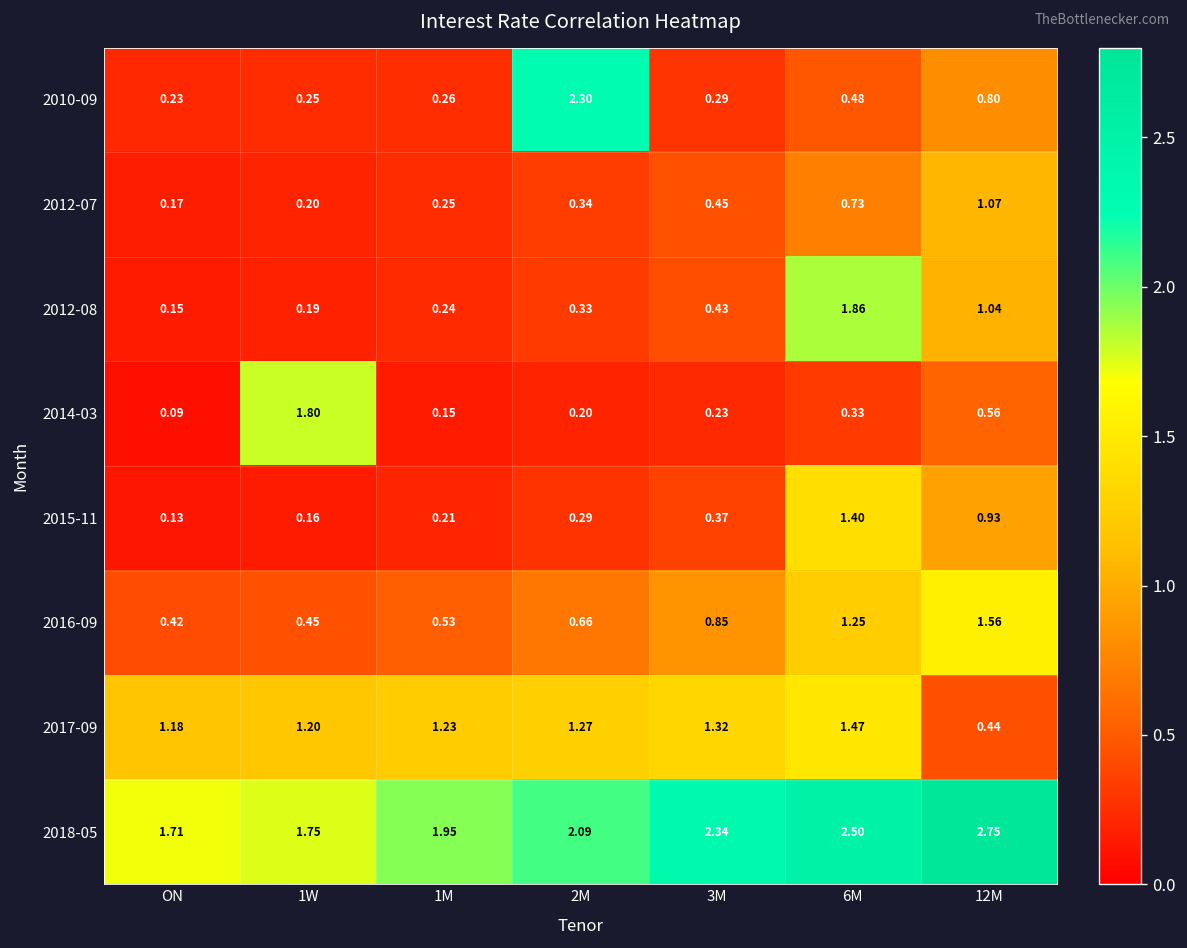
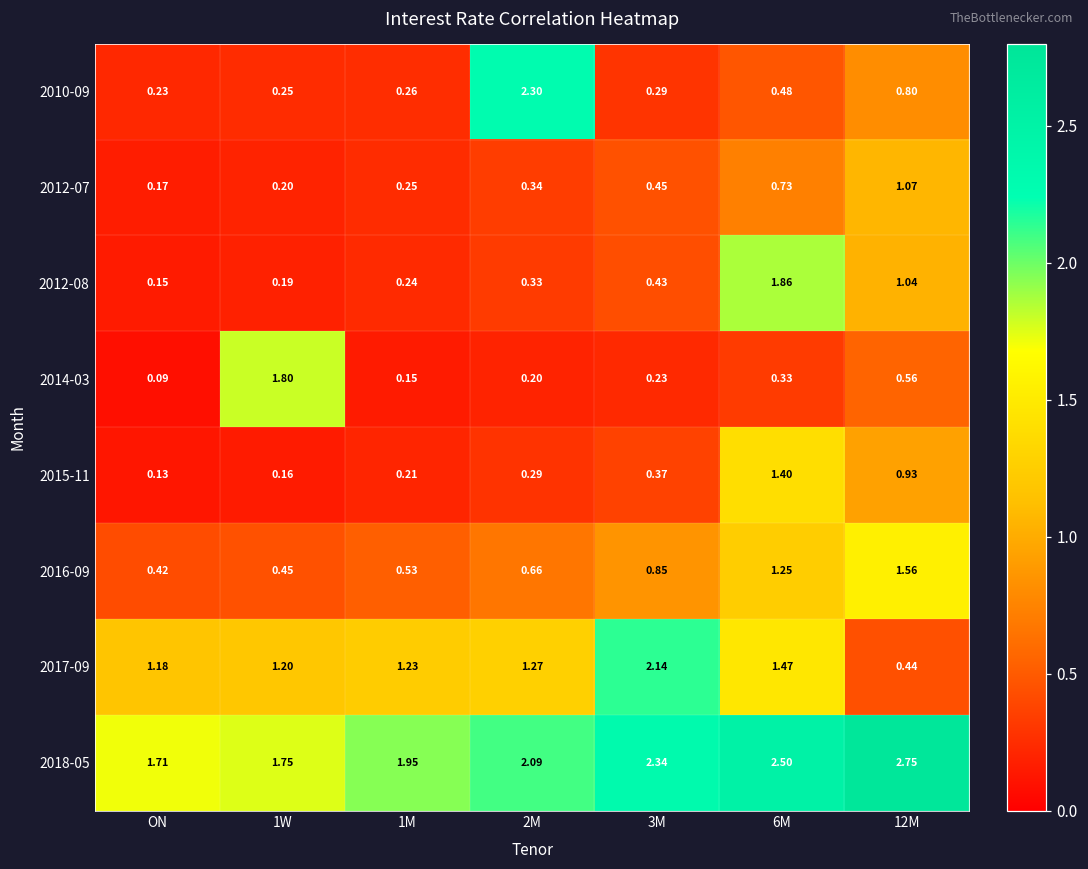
2017-09, 3M: 1.32 -> 2.14
